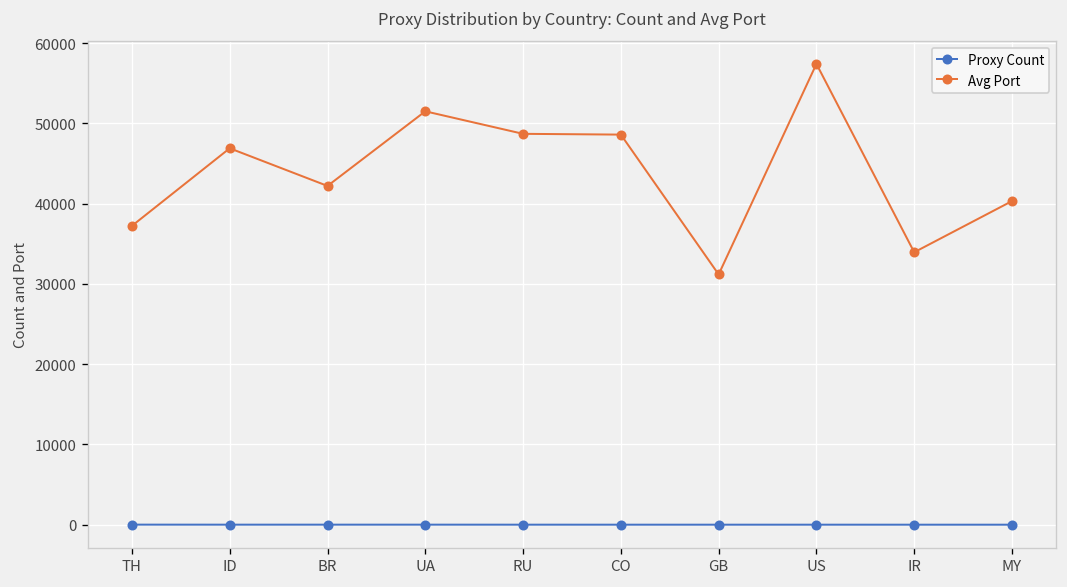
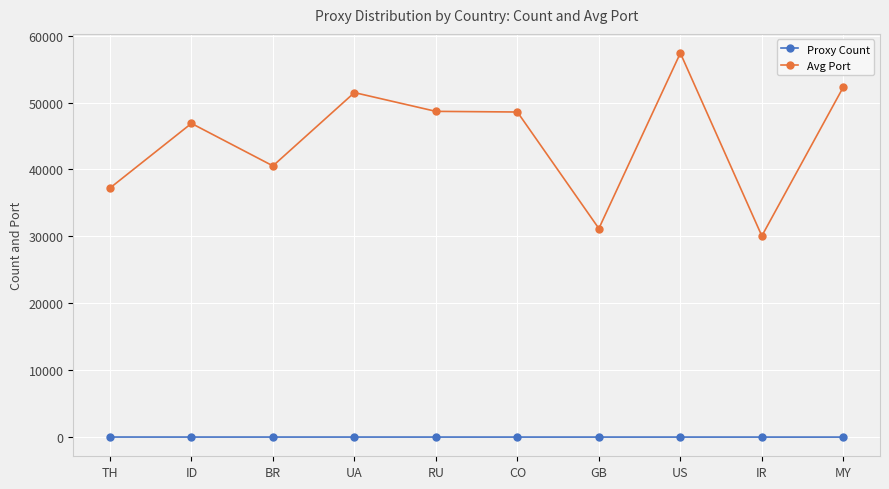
Avg Port, BR: 42000 -> 41000
Avg Port, IR: 34000 -> 30000
Avg Port, MY: 40000 -> 52000
